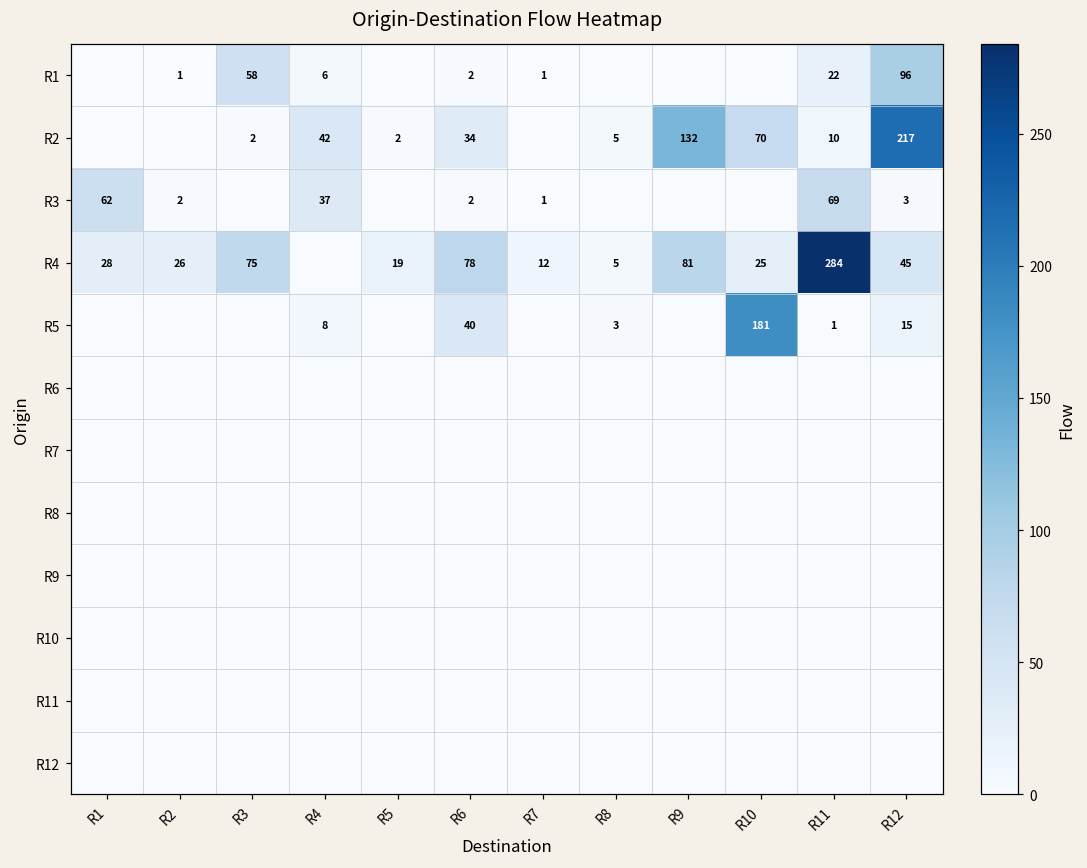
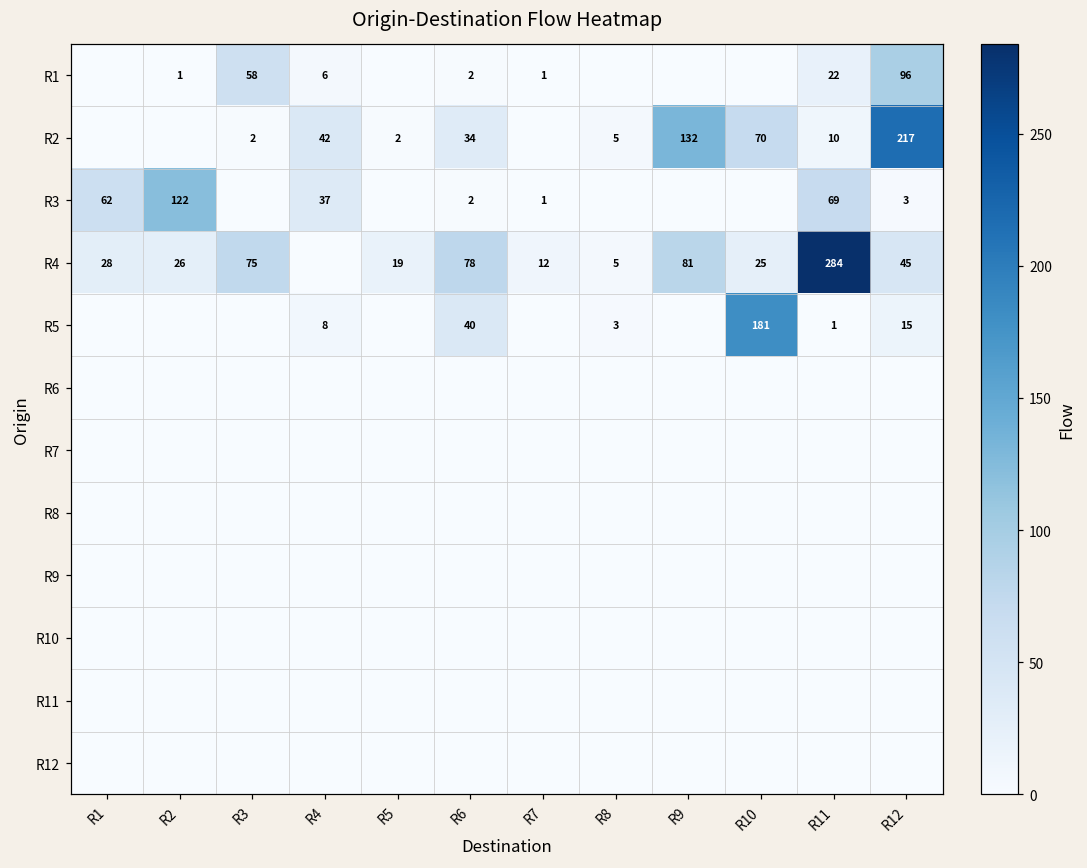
R3, R2: 2 -> 122
